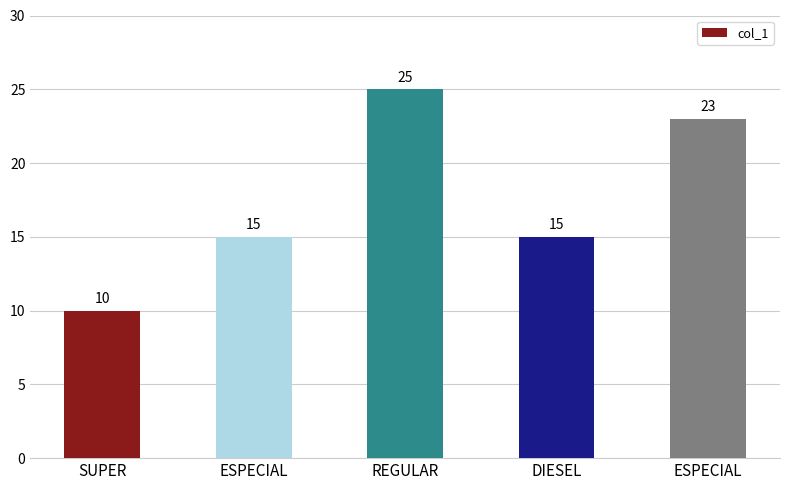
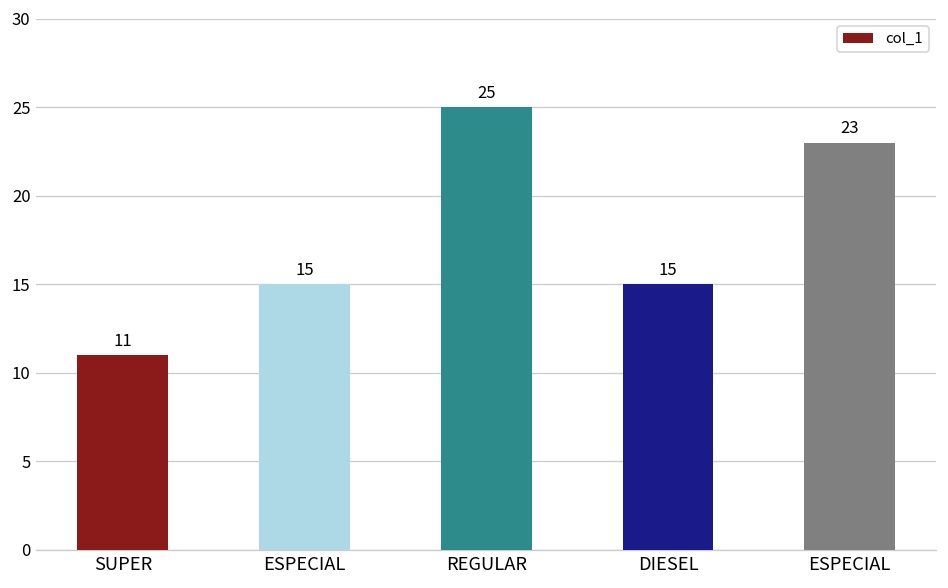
SUPER: 10 -> 11
